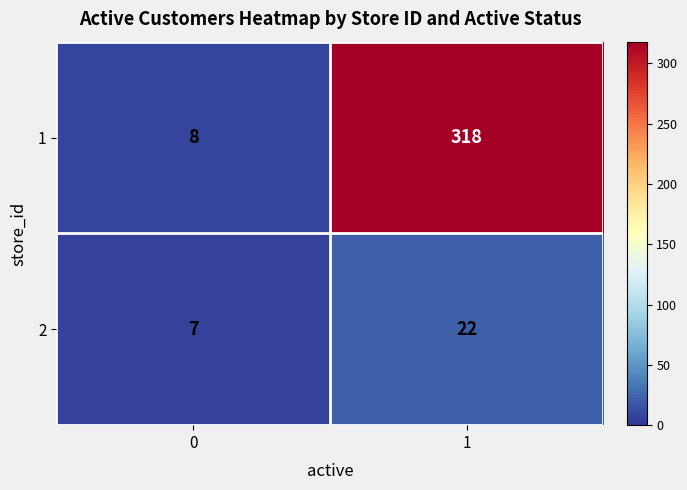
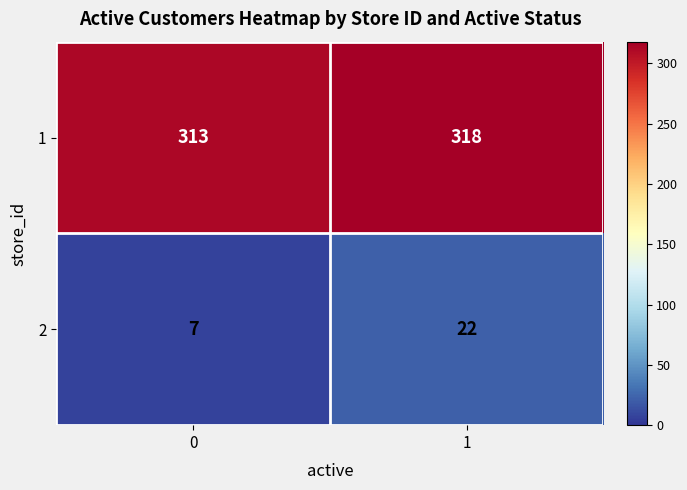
1, 0: 8 -> 313
